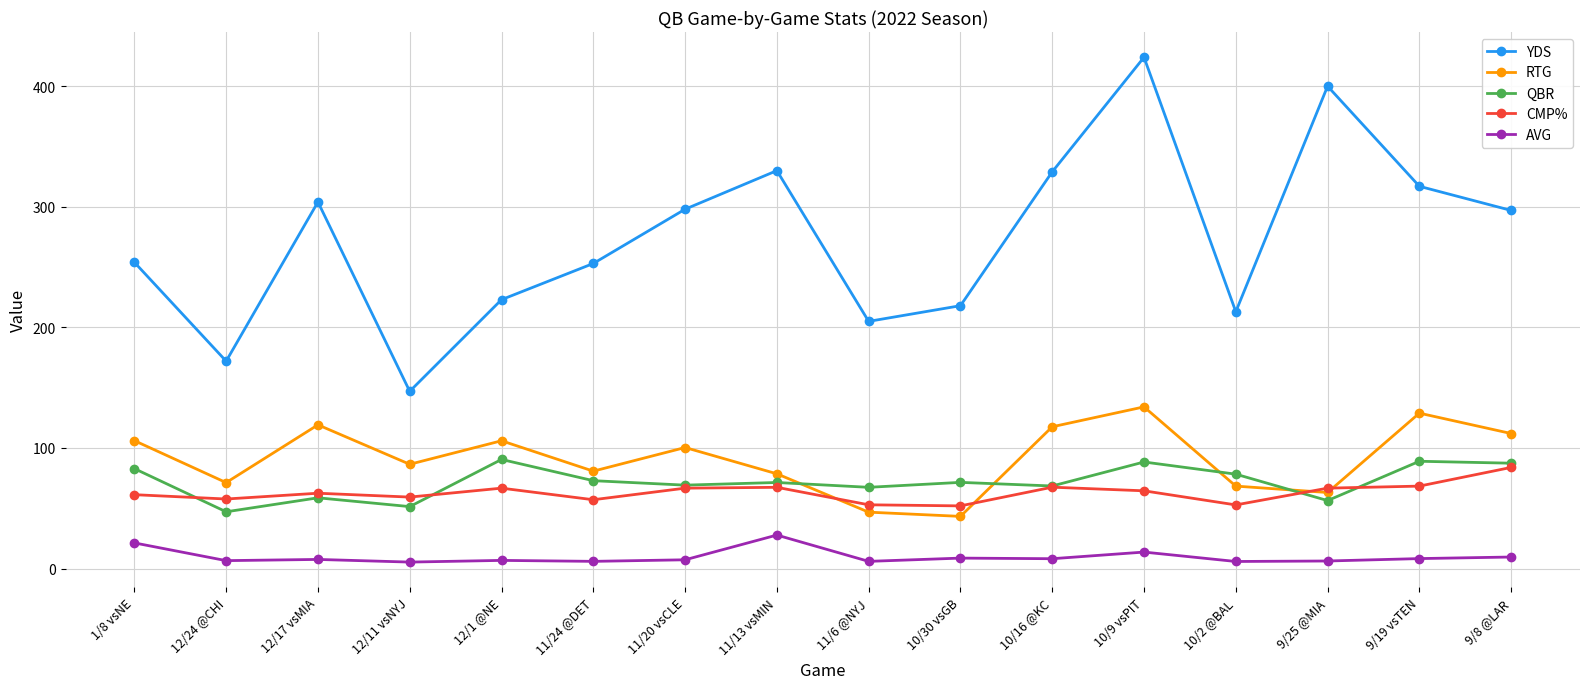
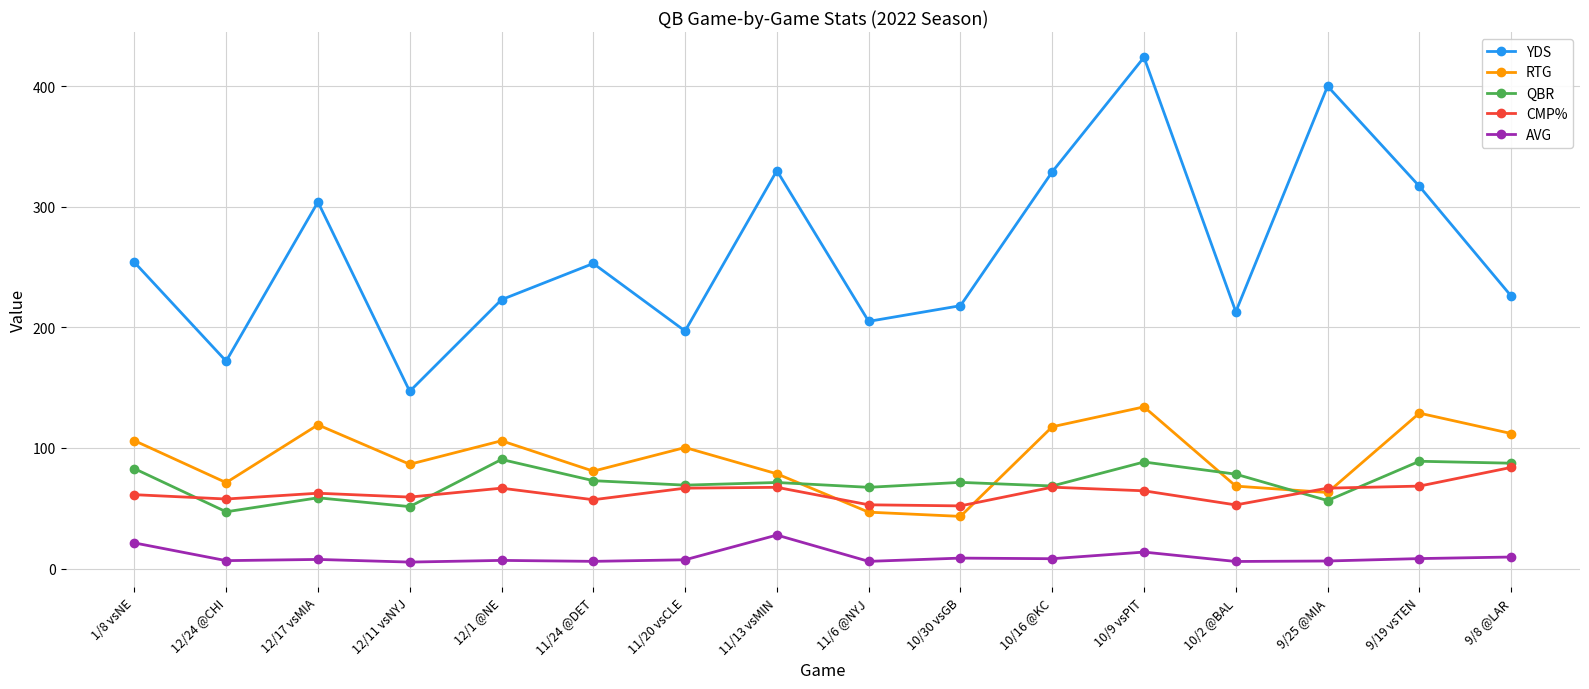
YDS, 11/20 vsCLE: 298 -> 197
YDS, 9/8 @LAR: 297 -> 226
